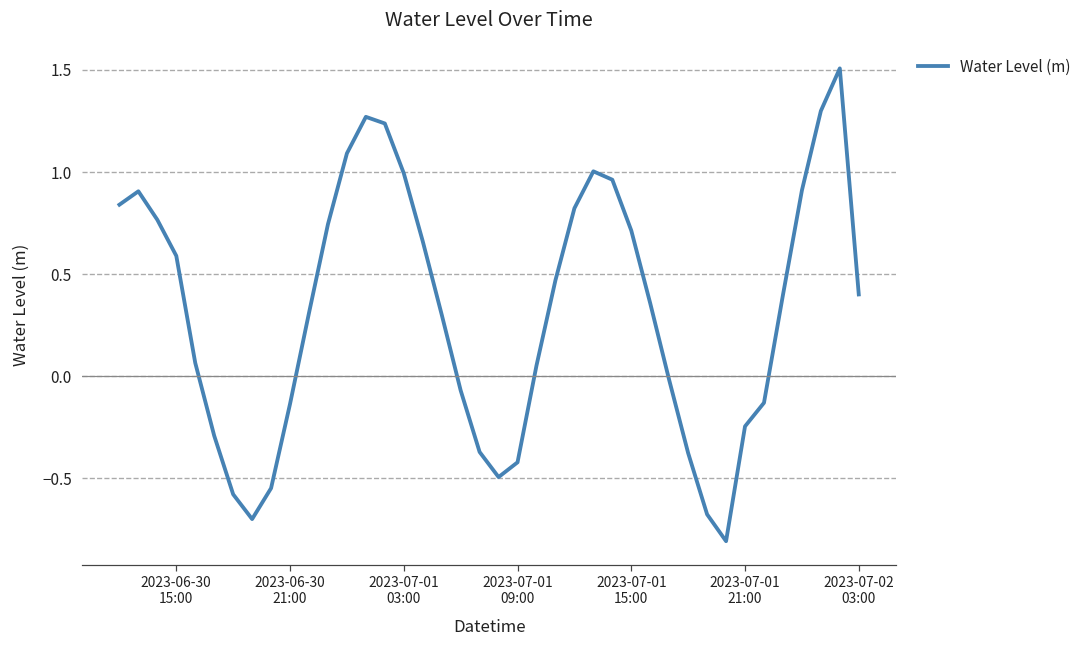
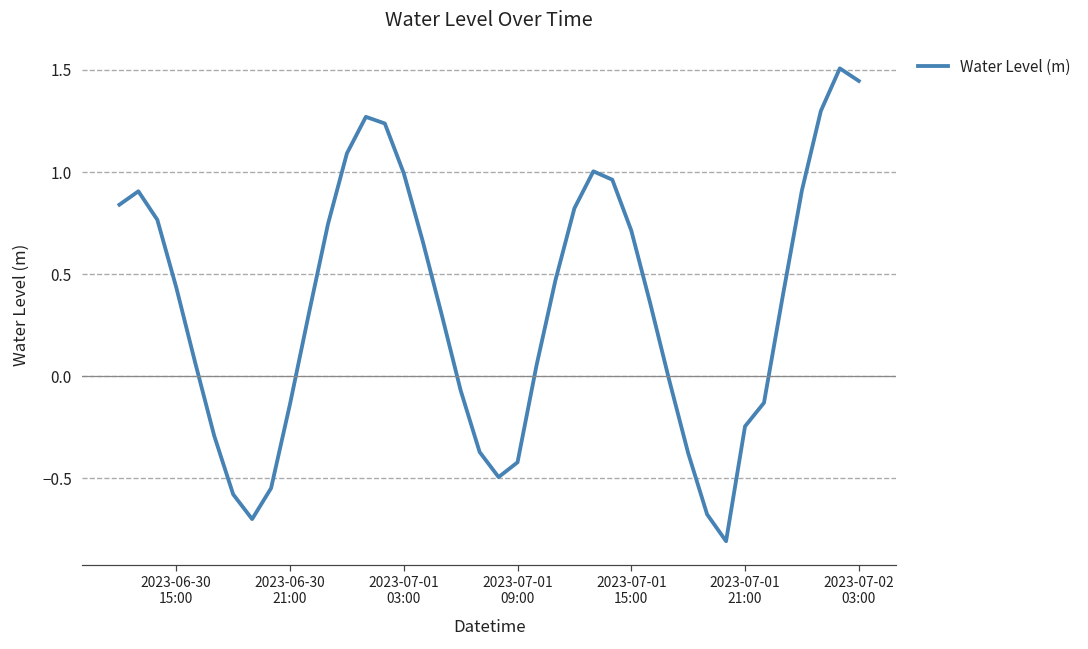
2023-06-30 15:00: 0.59 -> 0.43
2023-07-02 03:00: 0.40 -> 1.45
